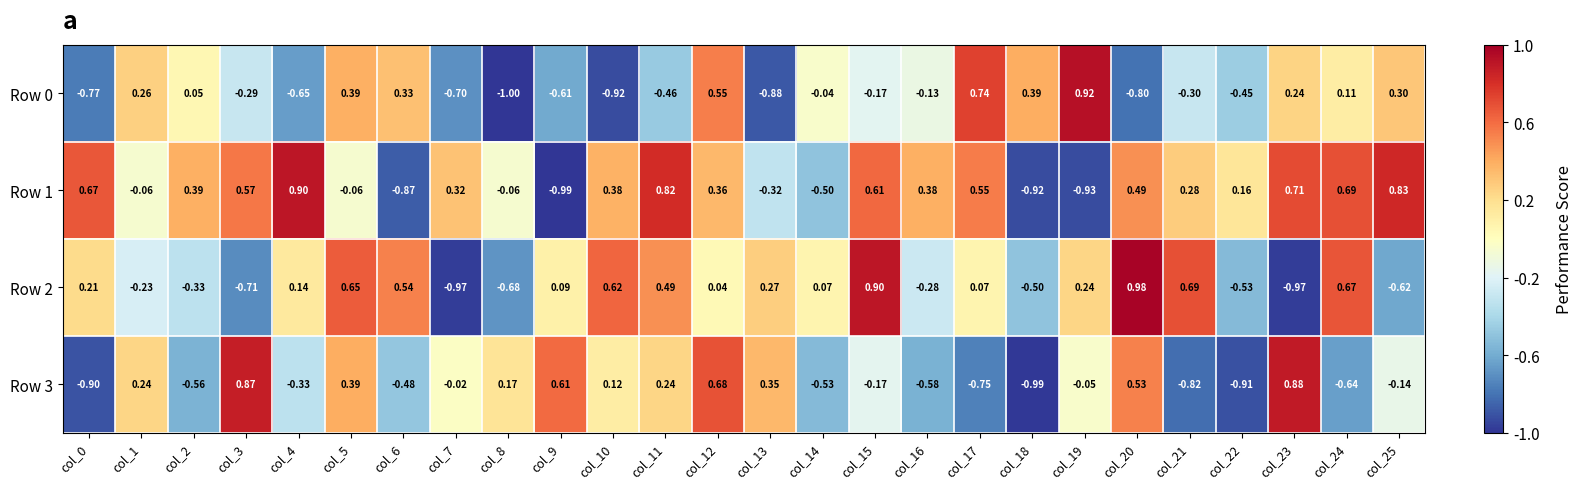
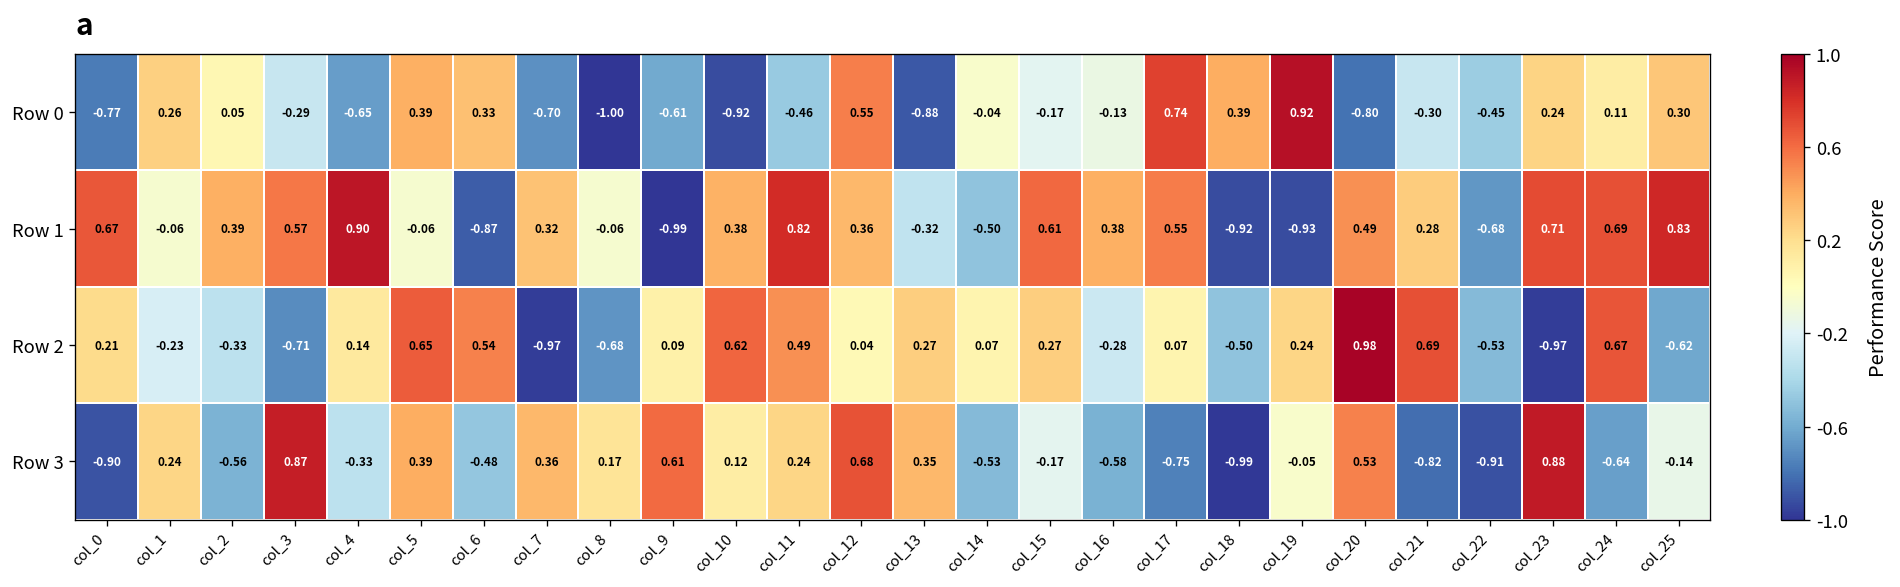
Row 1, col_22: 0.16 -> -0.68
Row 2, col_15: 0.90 -> 0.27
Row 3, col_7: -0.02 -> 0.36
